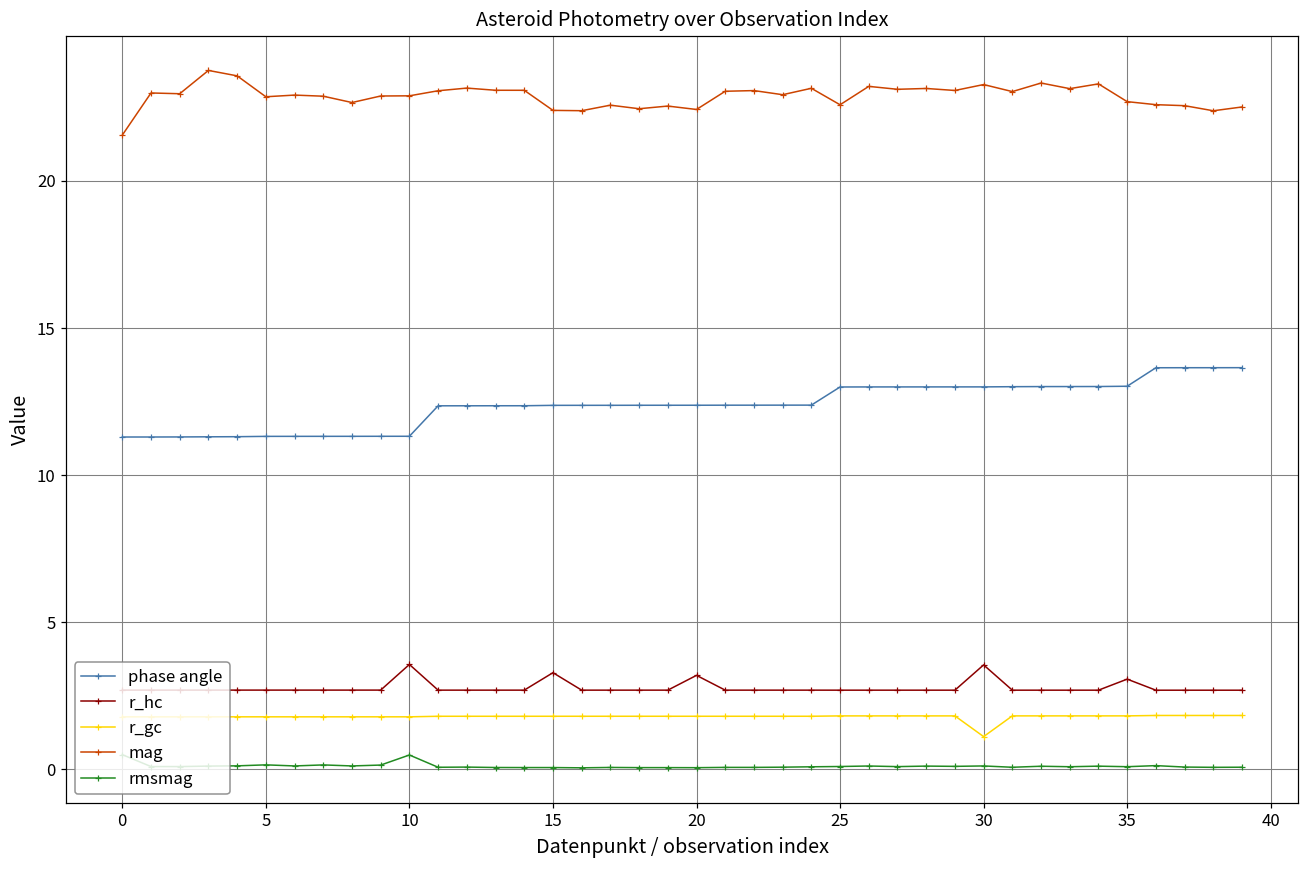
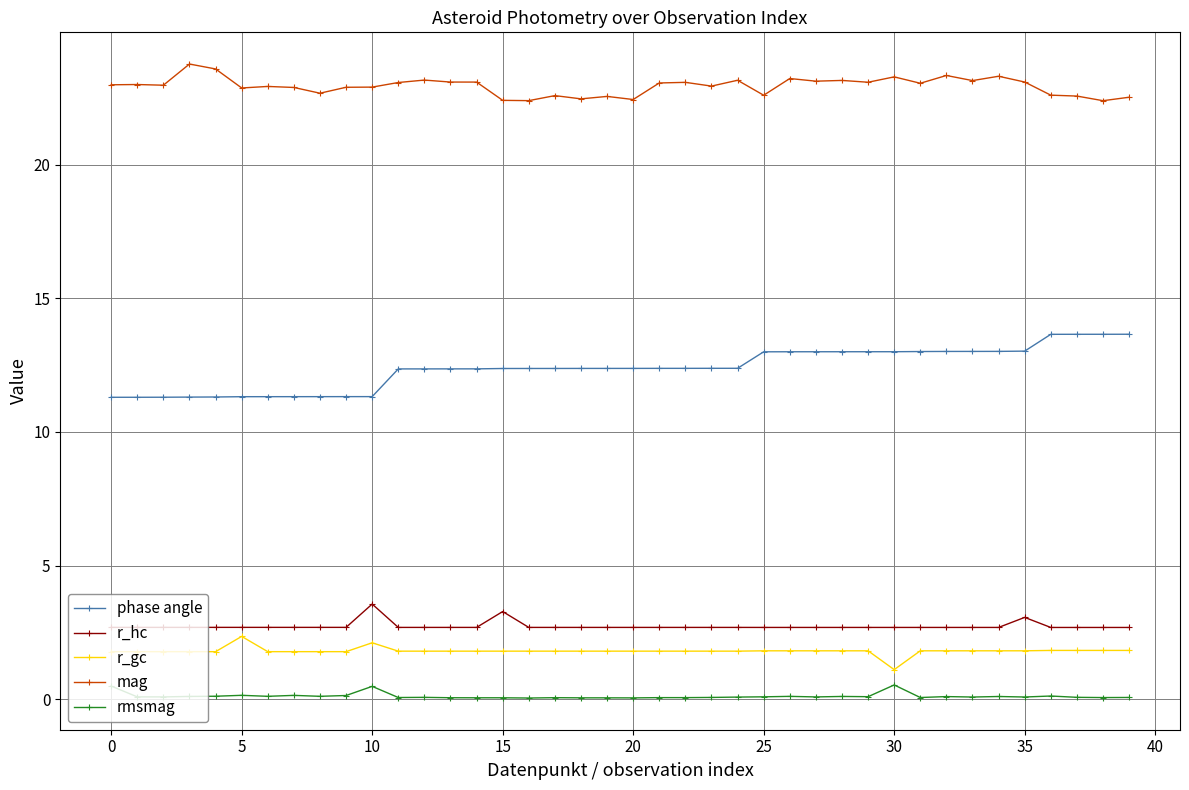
mag, 0: 21.6 -> 23.0
r_gc, 5: 1.8 -> 2.4
r_gc, 10: 1.8 -> 2.1
r_hc, 20: 3.2 -> 2.7
r_hc, 30: 3.5 -> 2.7
rmsmag, 30: 0.1 -> 0.5
mag, 35: 22.7 -> 23.1
